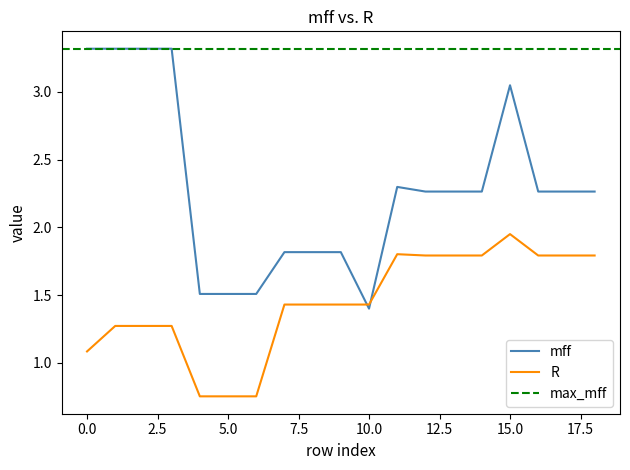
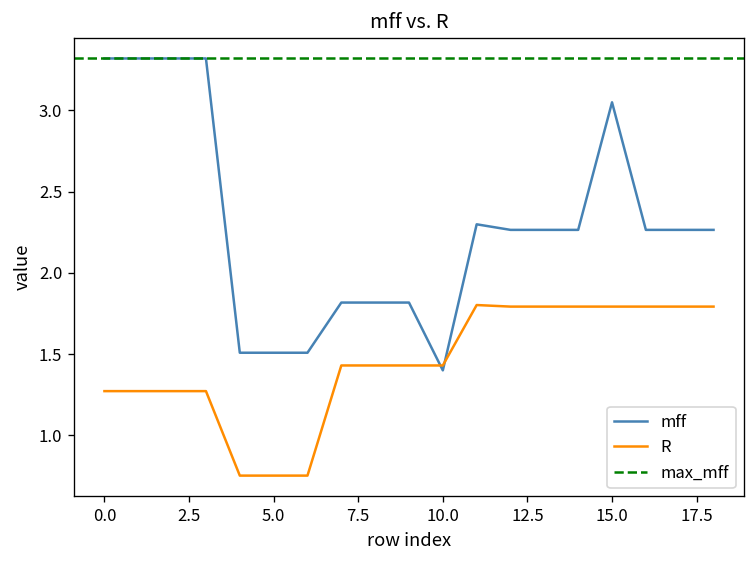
R, 0.0: 1.08 -> 1.27
R, 15.0: 1.95 -> 1.79
